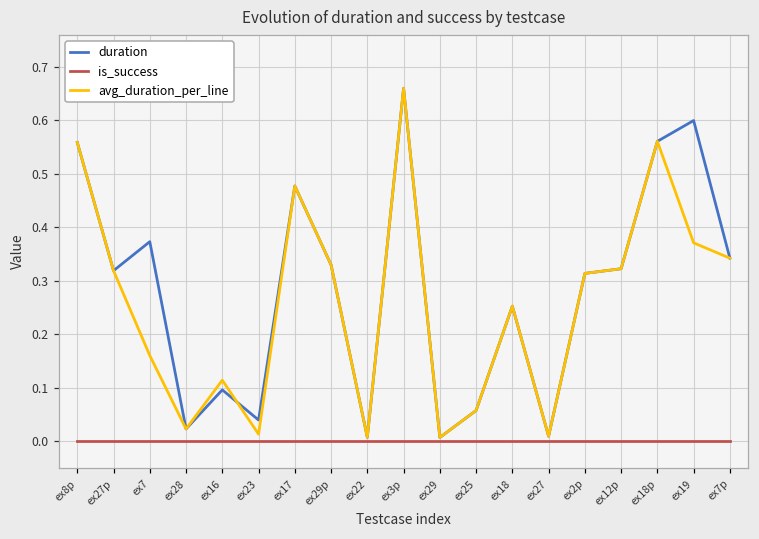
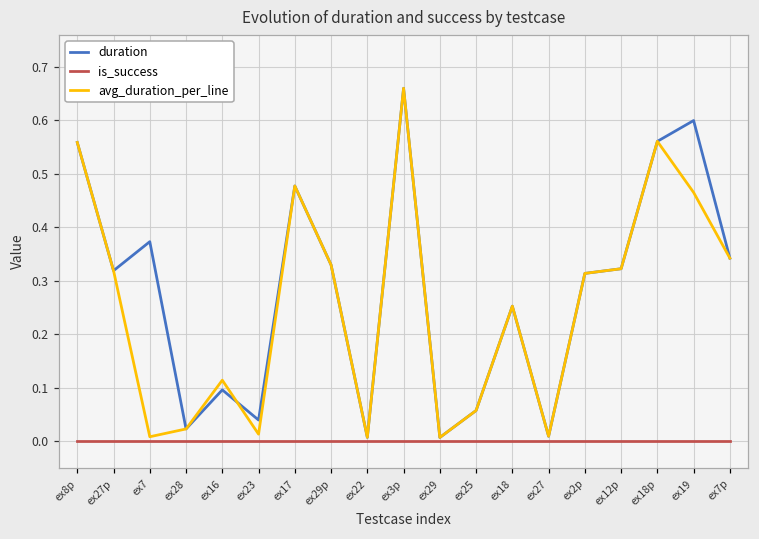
avg_duration_per_line, ex7: 0.16 -> 0.01
avg_duration_per_line, ex19: 0.37 -> 0.47
